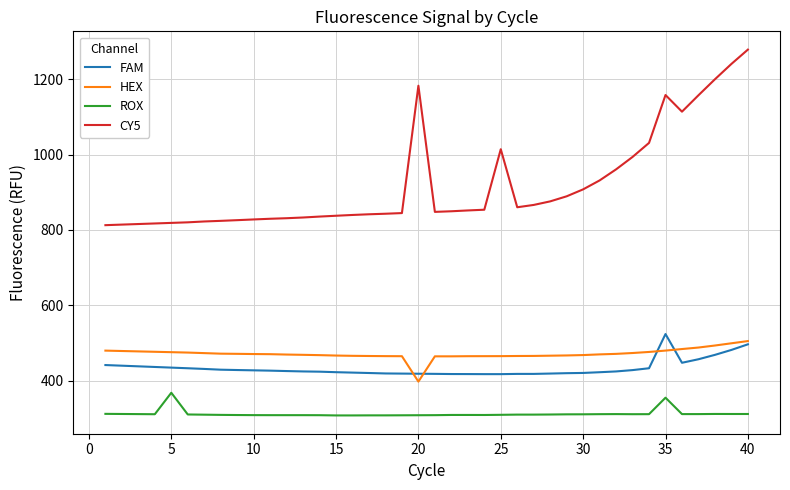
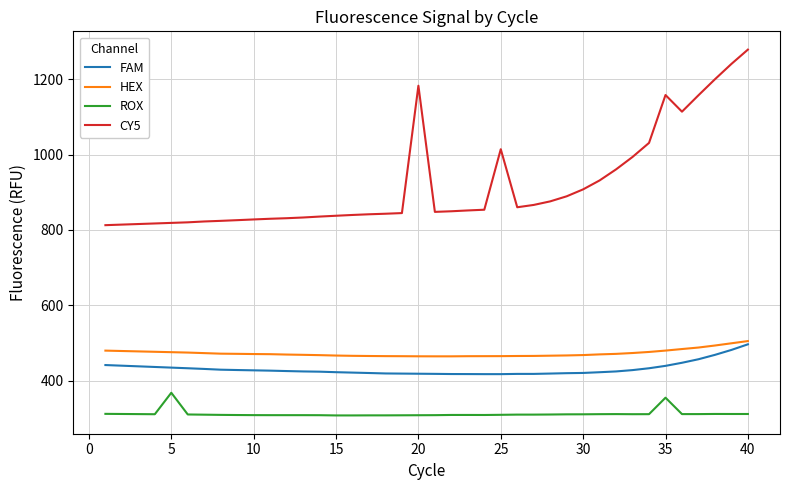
HEX, 20: 400 -> 460
FAM, 35: 520 -> 440
